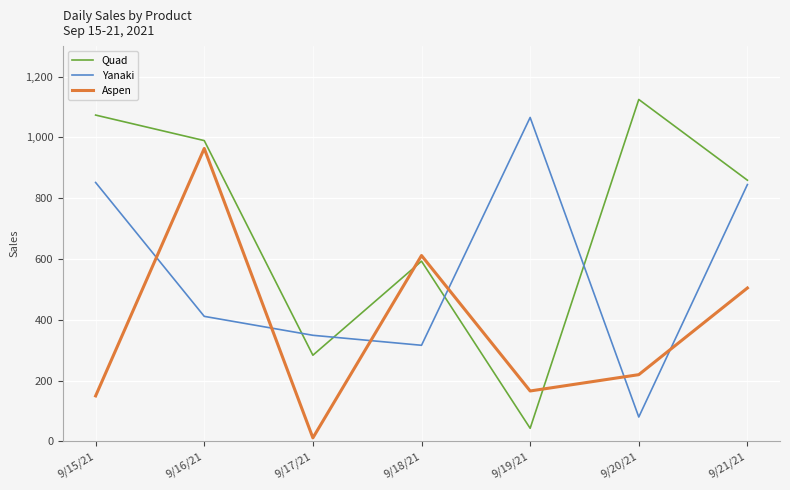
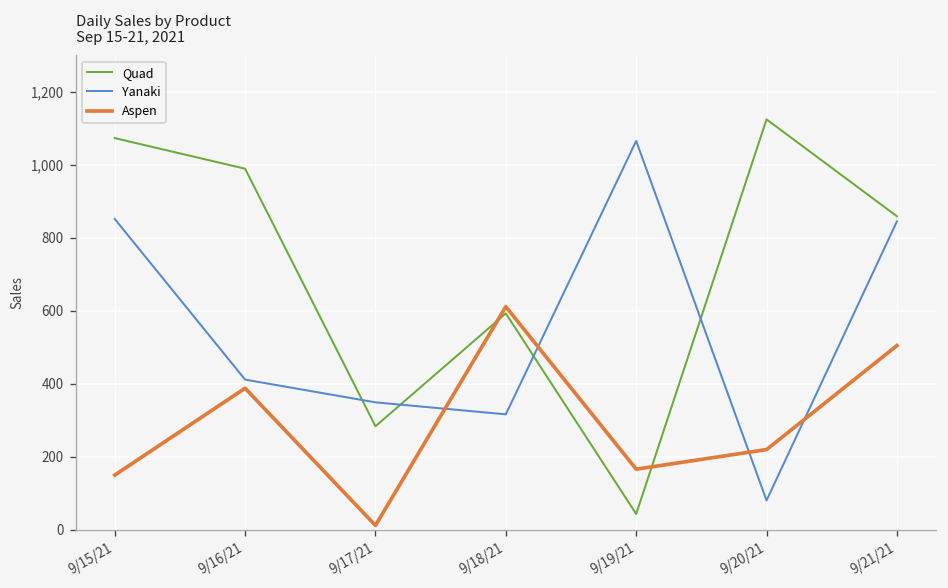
Aspen, 9/16/21: 960 -> 390
